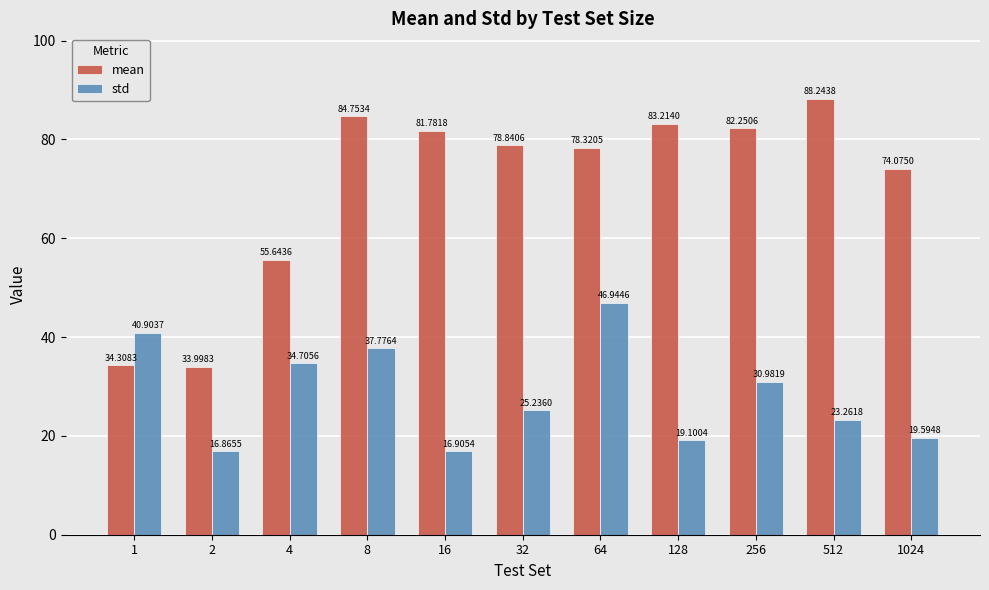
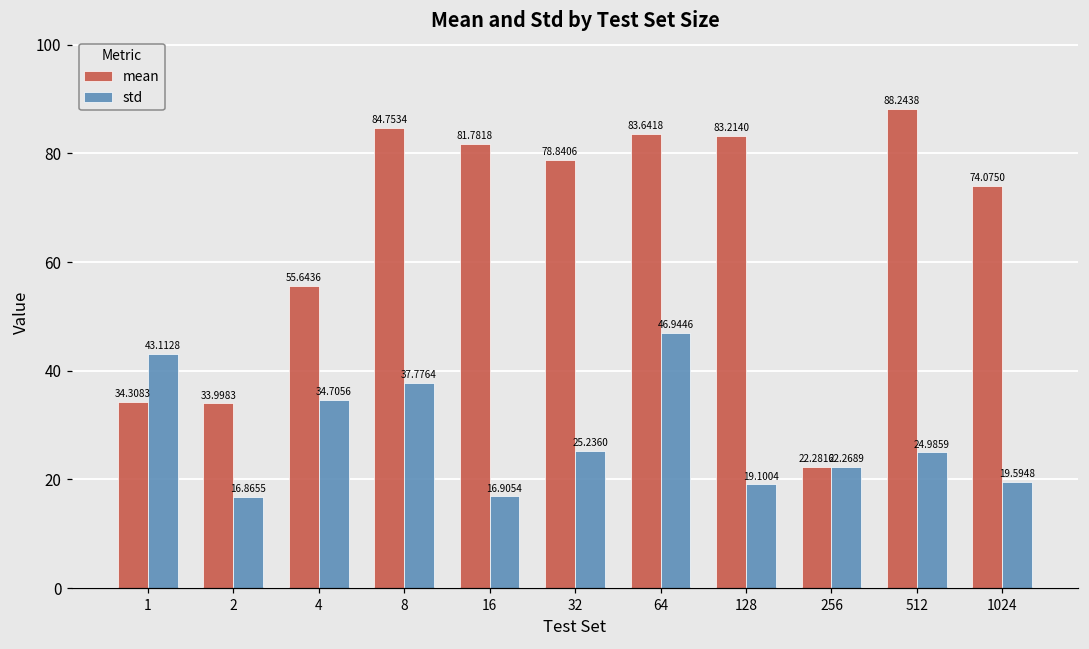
std, 1: 40.9037 -> 43.1128
mean, 64: 78.3205 -> 83.6418
mean, 256: 82.2506 -> 22.2816
std, 256: 30.9819 -> 22.2689
std, 512: 23.2618 -> 24.9859
